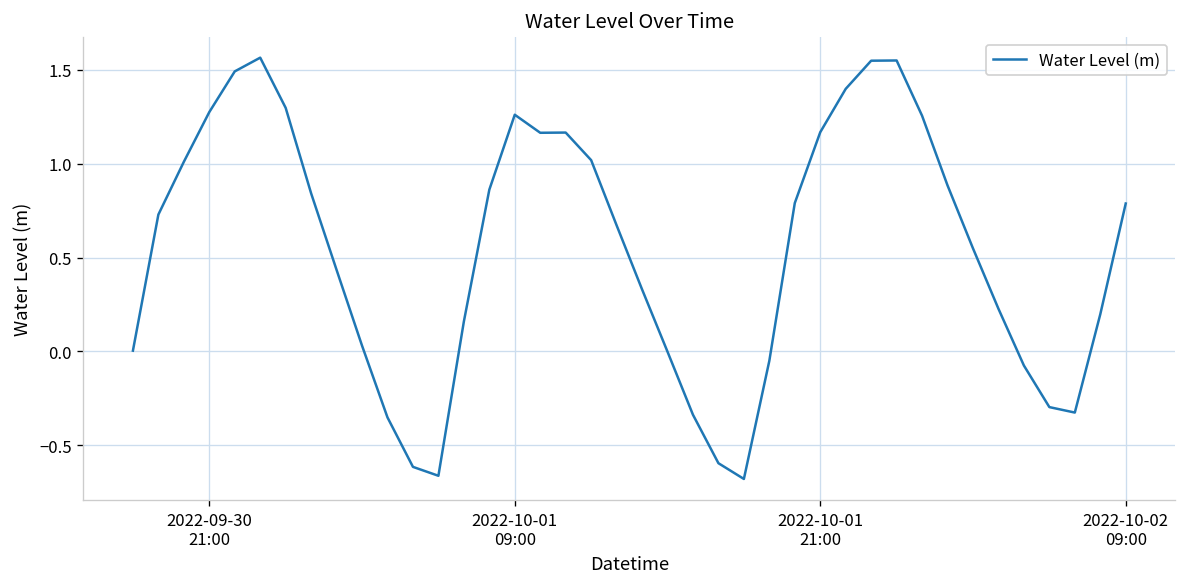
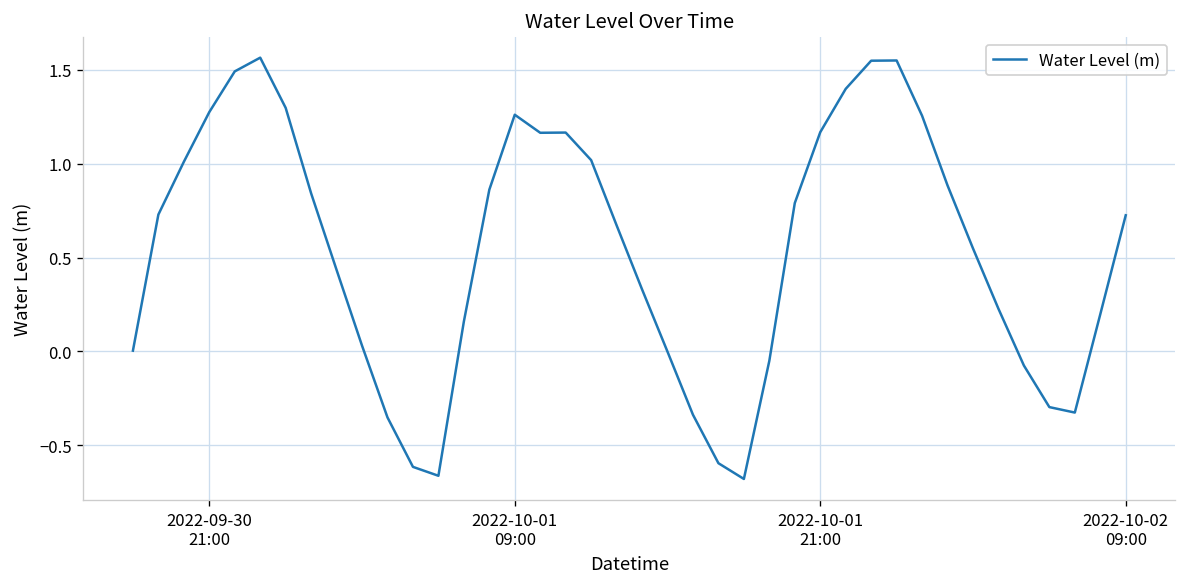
2022-10-02 09:00: 0.79 -> 0.73
